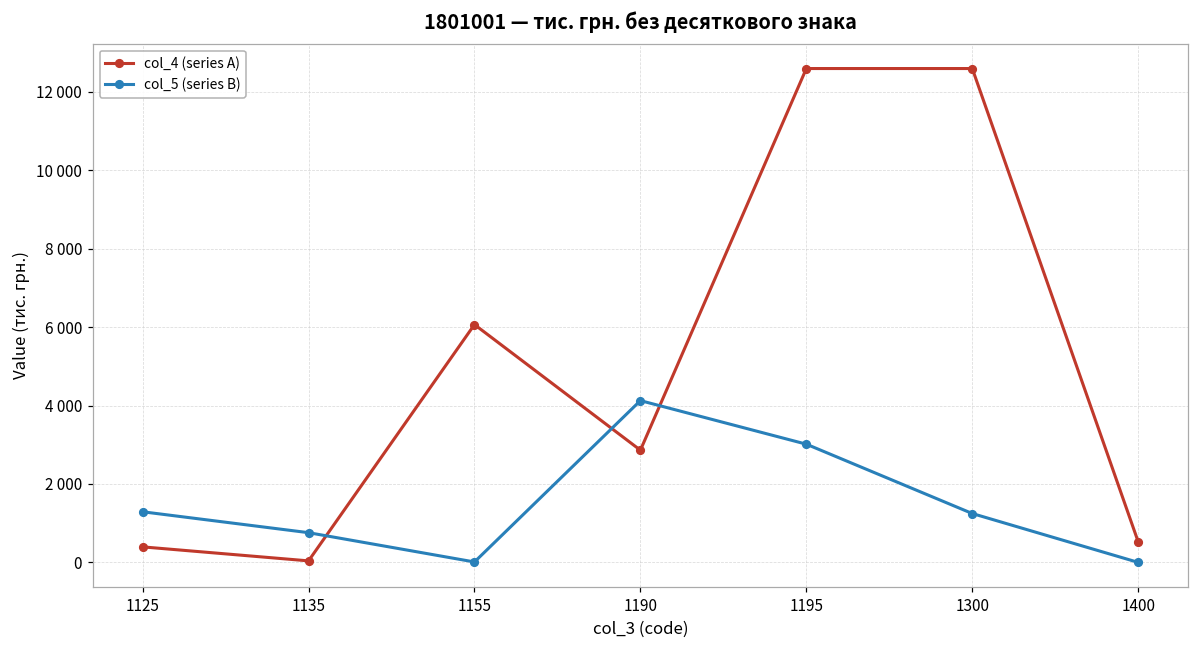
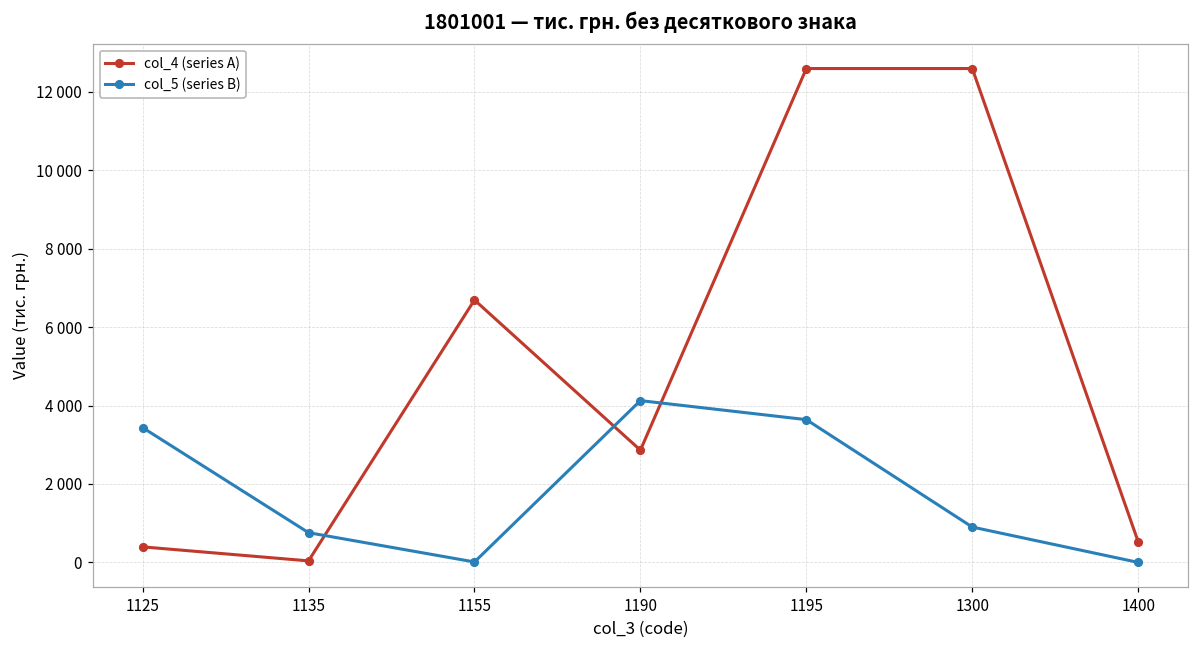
col_5 (series B), 1125: 1300 -> 3400
col_4 (series A), 1155: 6100 -> 6700
col_5 (series B), 1195: 3000 -> 3600
col_5 (series B), 1300: 1200 -> 900
